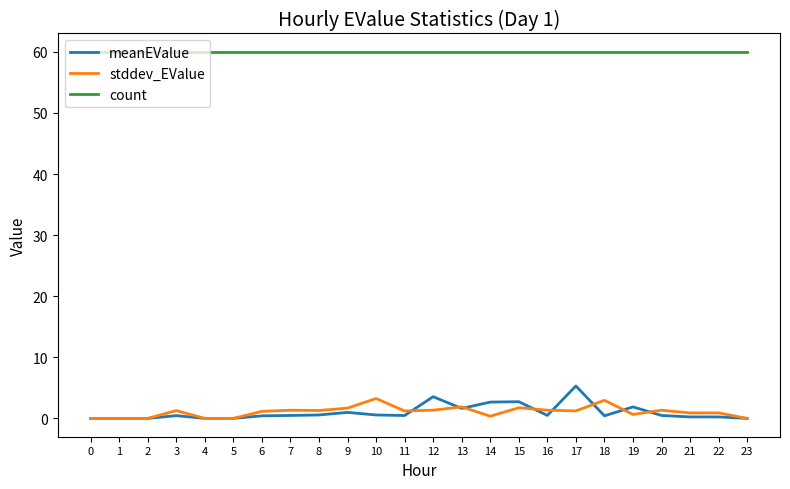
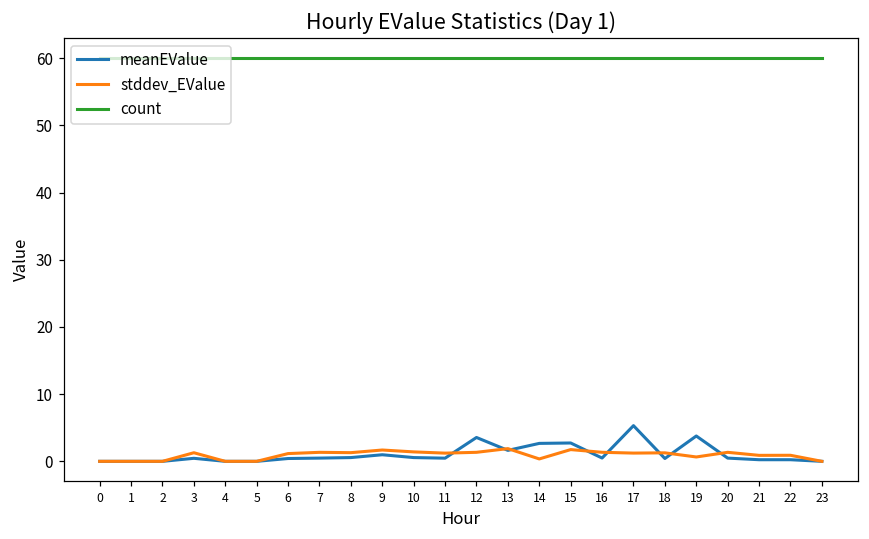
stddev_EValue, 10: 3 -> 1
stddev_EValue, 18: 3 -> 1
meanEValue, 19: 2 -> 4
